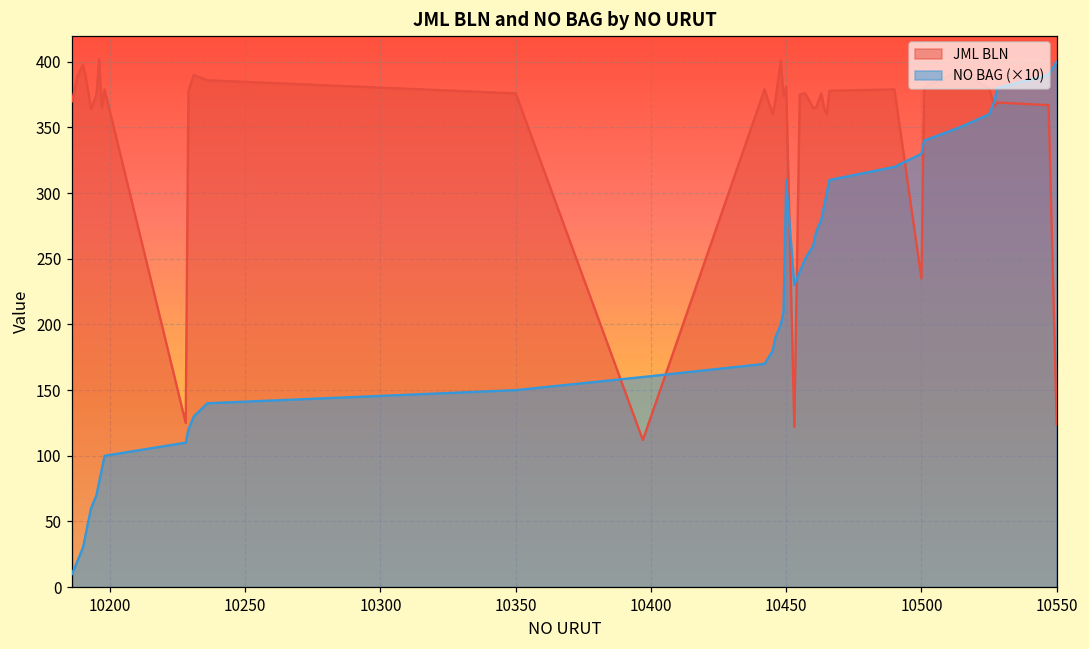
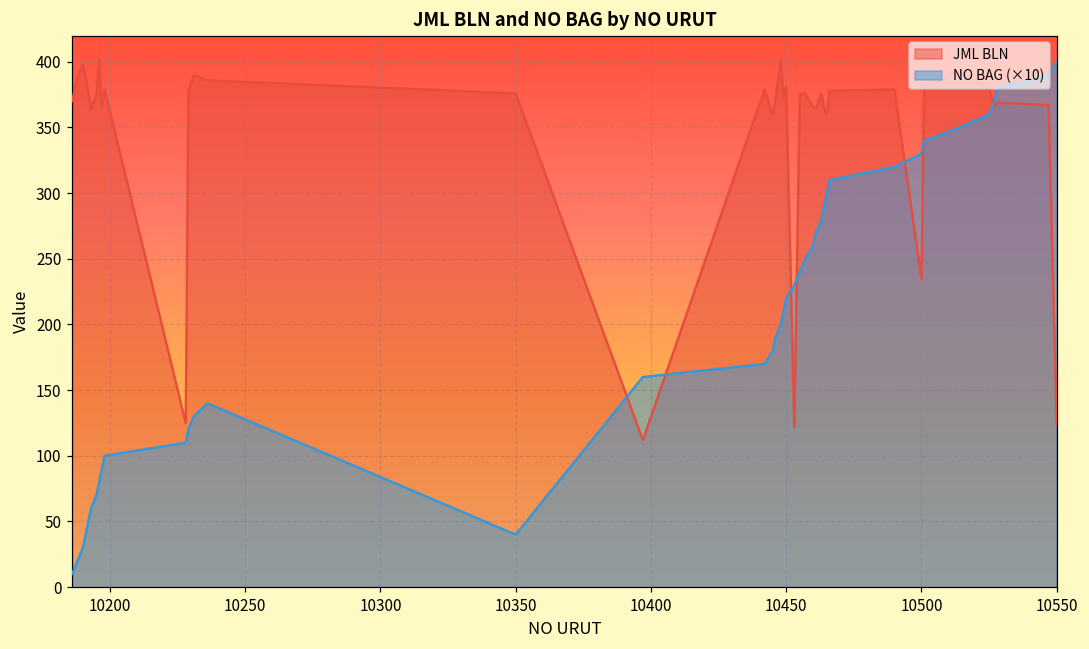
NO BAG (×10), 10350: 150 -> 40
NO BAG (×10), 10450: 310 -> 220
